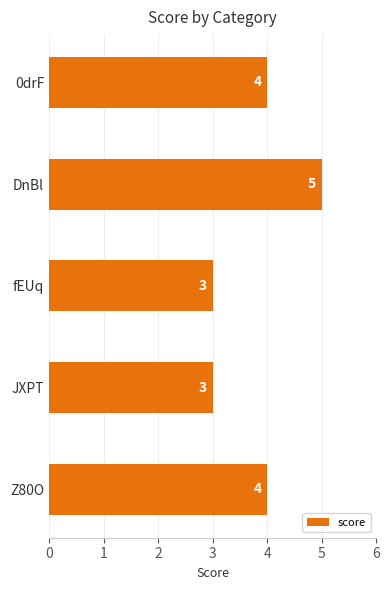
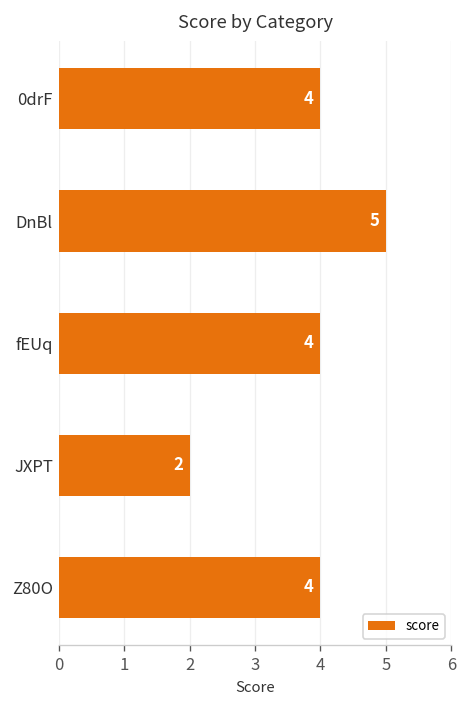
fEUq: 3 -> 4
JXPT: 3 -> 2
